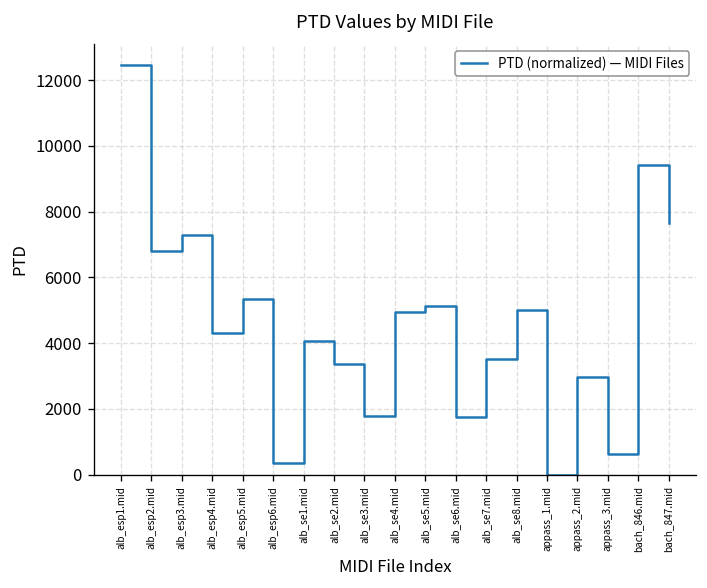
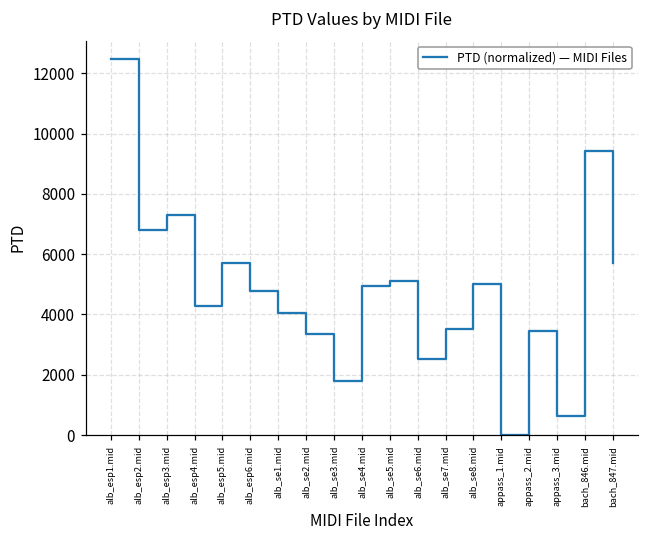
alb_esp5.mid: 5400 -> 5700
alb_esp6.mid: 400 -> 4800
alb_se6.mid: 1700 -> 2500
appass_2.mid: 3000 -> 3400
bach_847.mid: 7600 -> 5700
